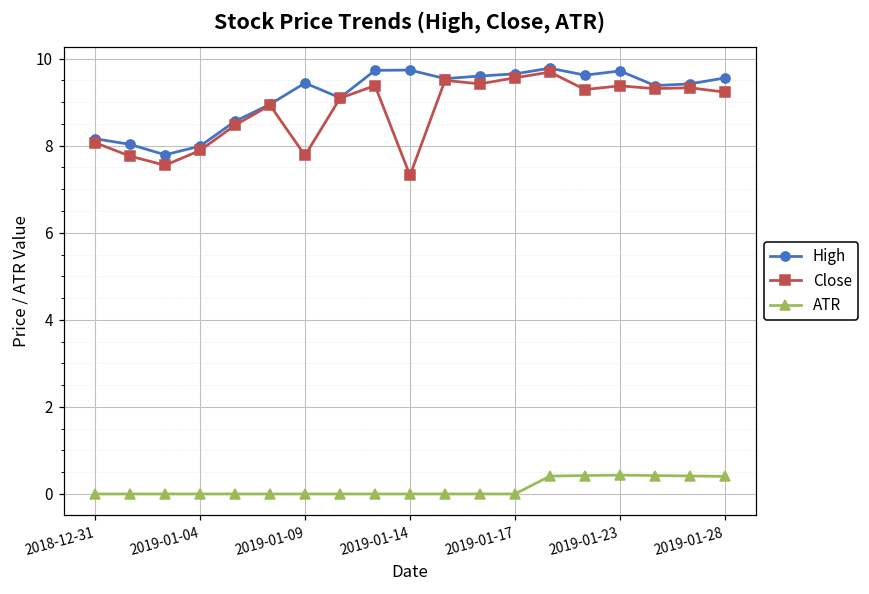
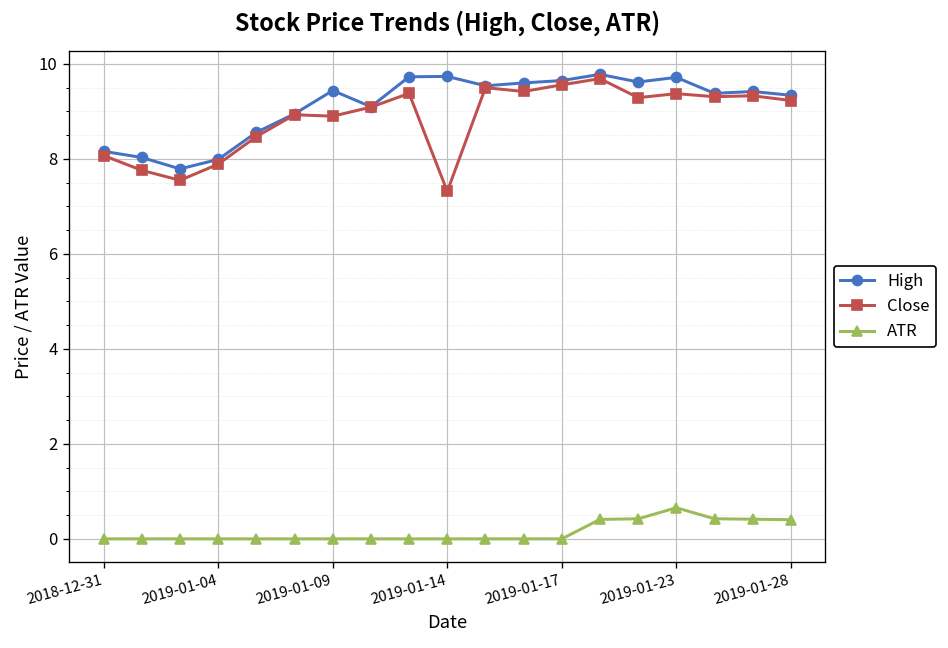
Close, 2019-01-09: 7.8 -> 8.9
ATR, 2019-01-23: 0.4 -> 0.7
High, 2019-01-28: 9.6 -> 9.3
